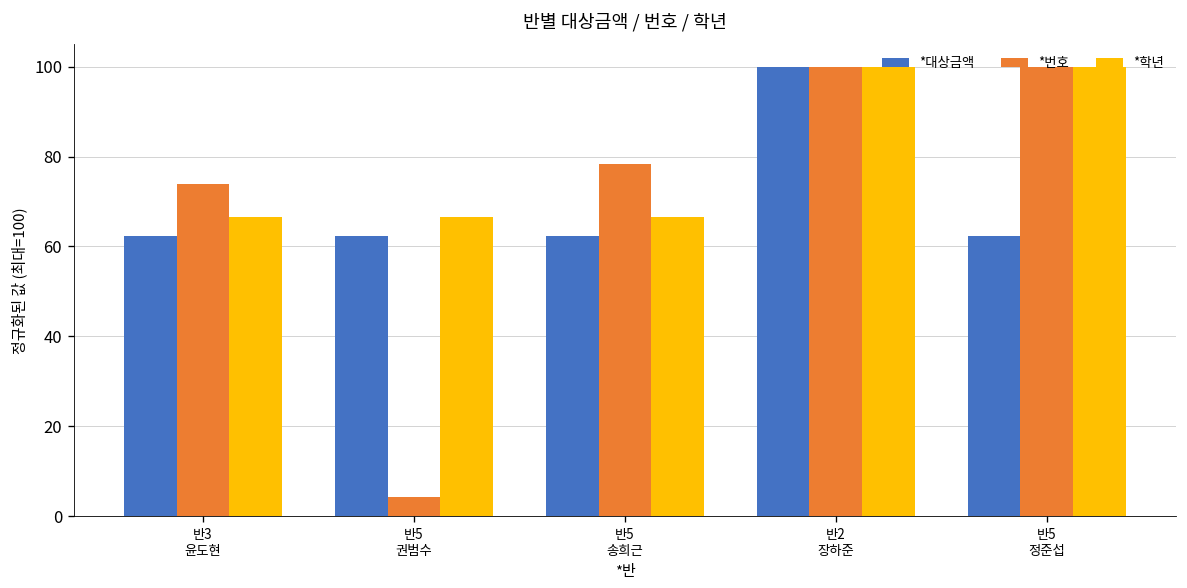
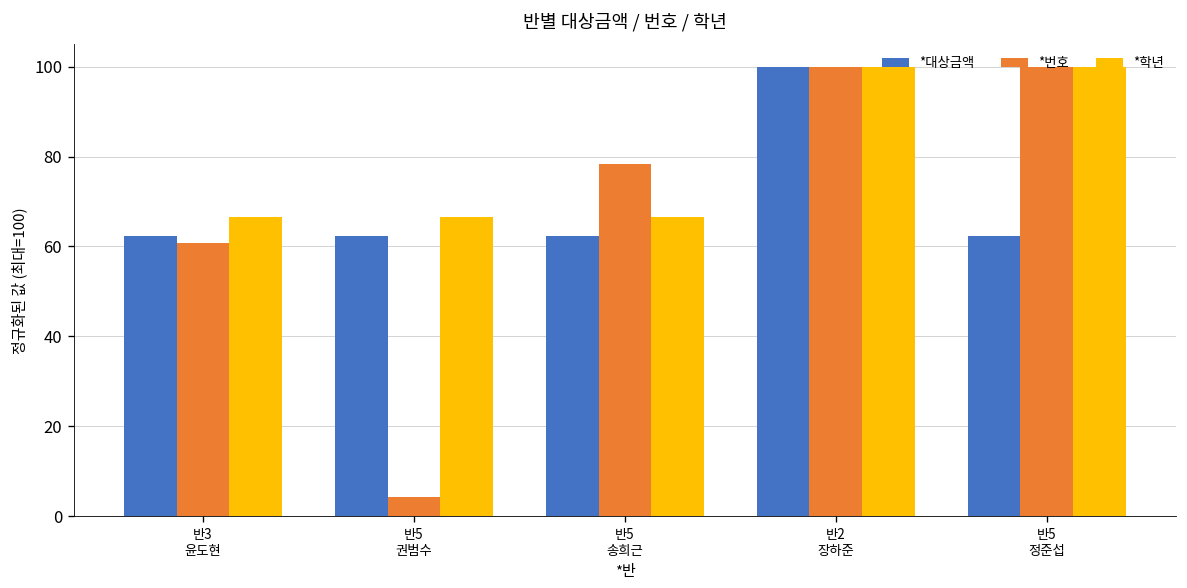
*번호, 반3 윤도현: 74 -> 61
